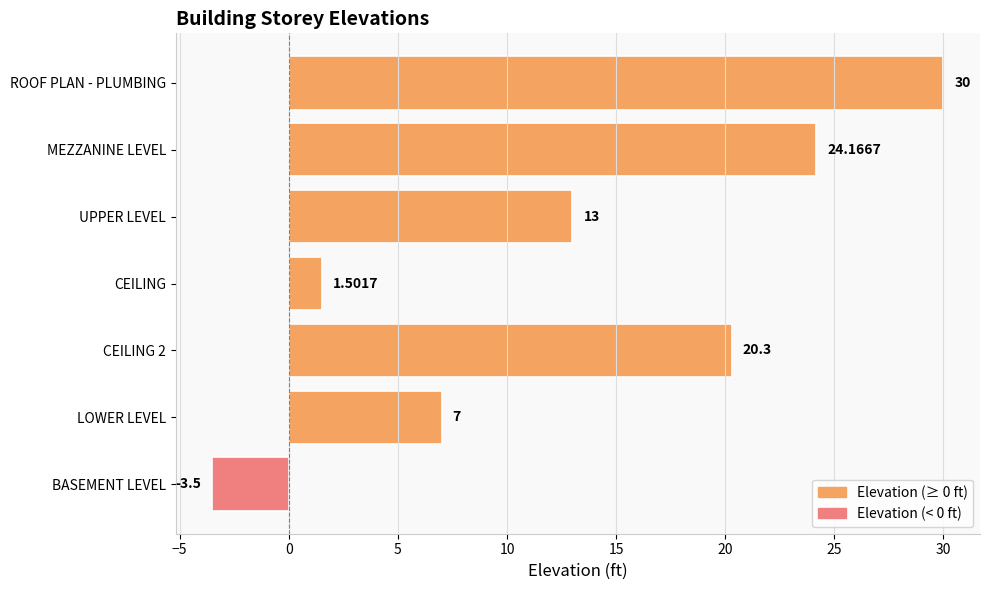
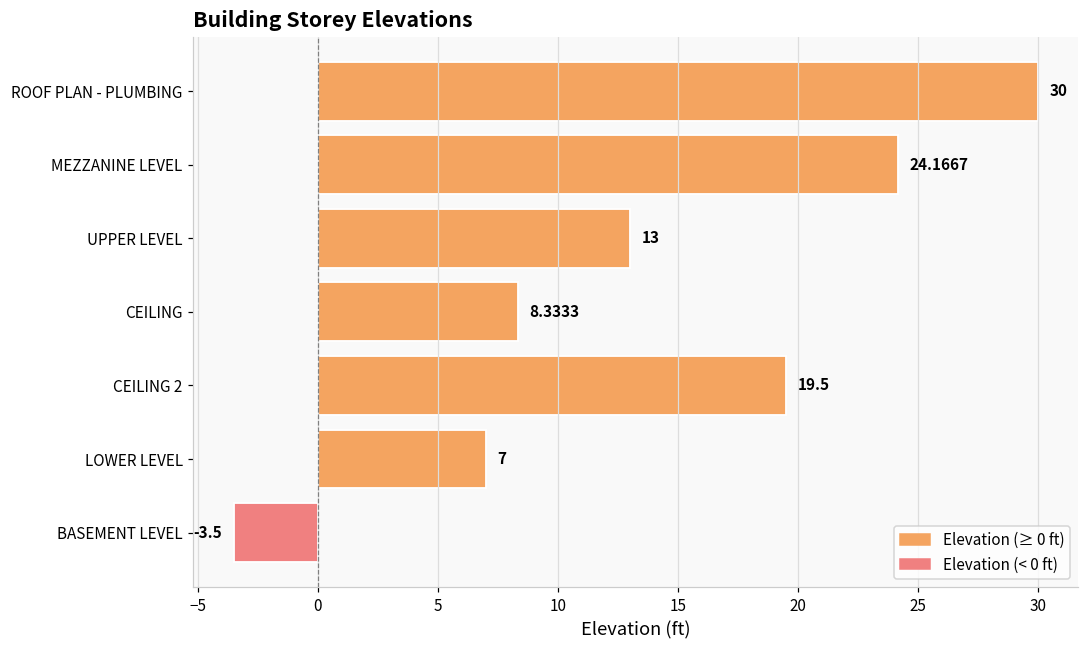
CEILING: 1.5017 -> 8.3333
CEILING 2: 20.3 -> 19.5
